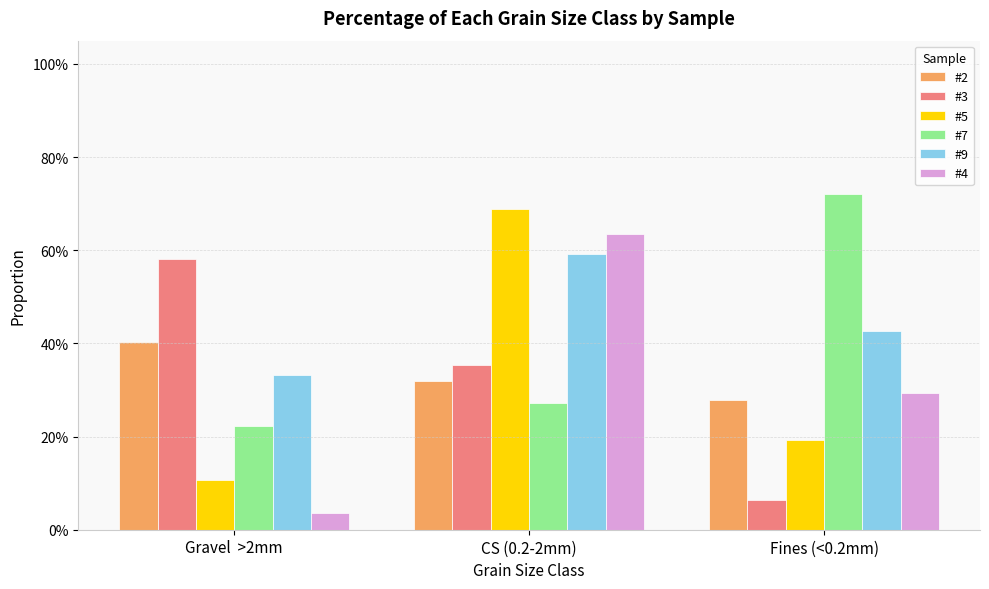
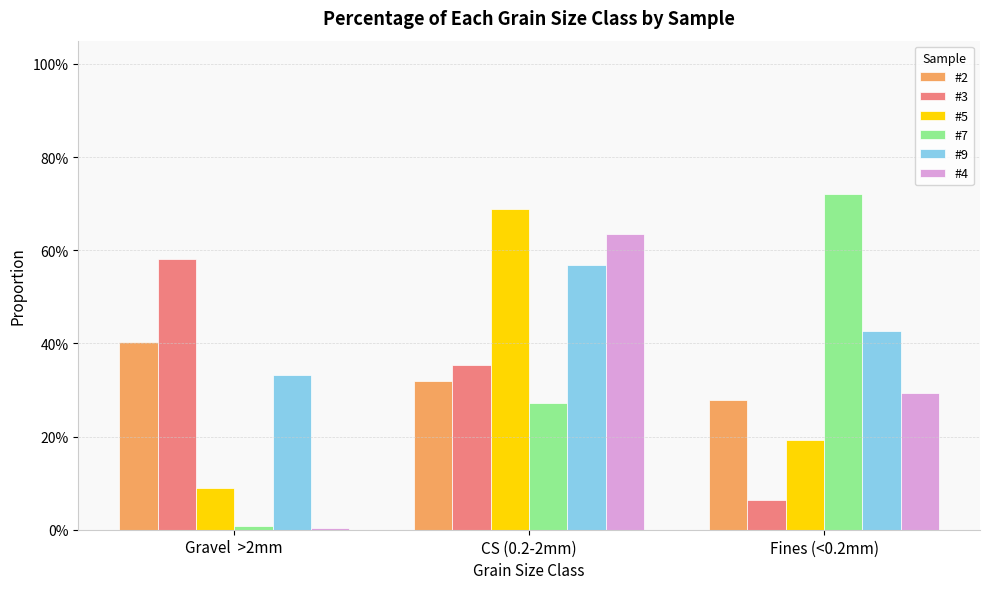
#5, Gravel >2mm: 11% -> 9%
#7, Gravel >2mm: 22% -> 1%
#4, Gravel >2mm: 4% -> 0%
#9, CS (0.2-2mm): 59% -> 57%
